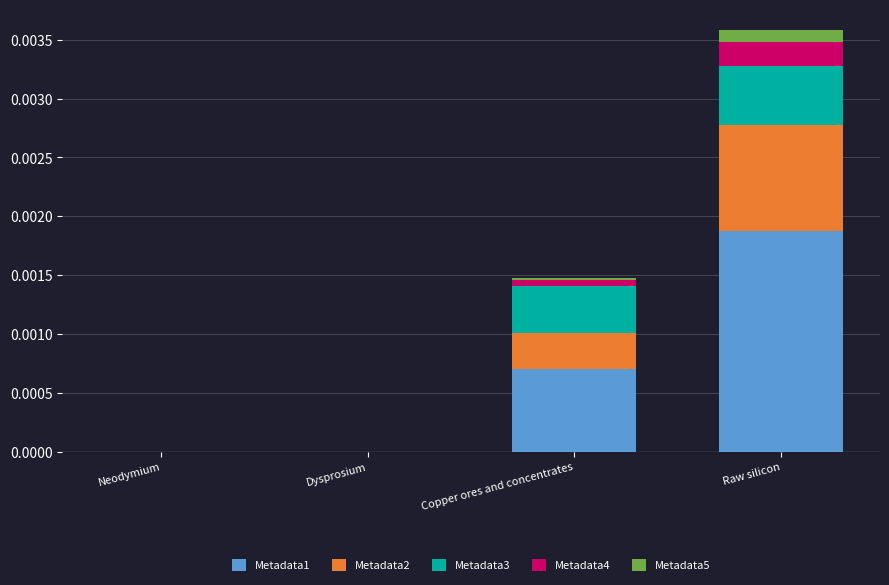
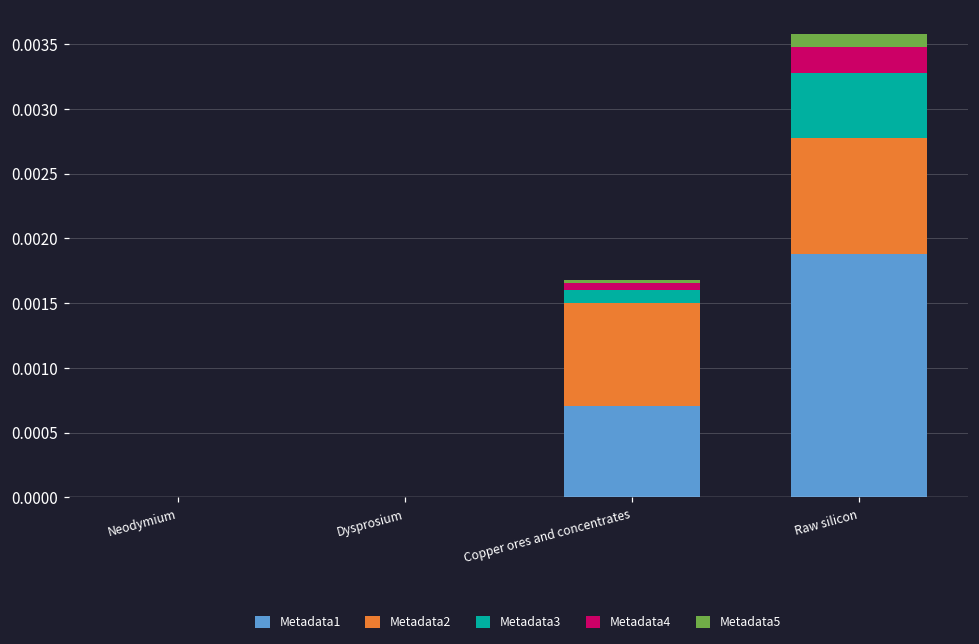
Metadata2, Copper ores and concentrates: 0.0003 -> 0.0008
Metadata3, Copper ores and concentrates: 0.0004 -> 0.0001
